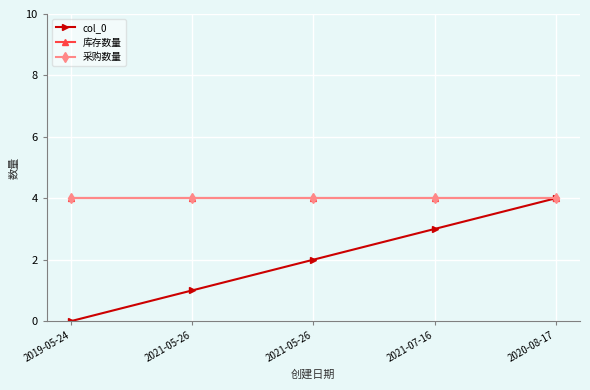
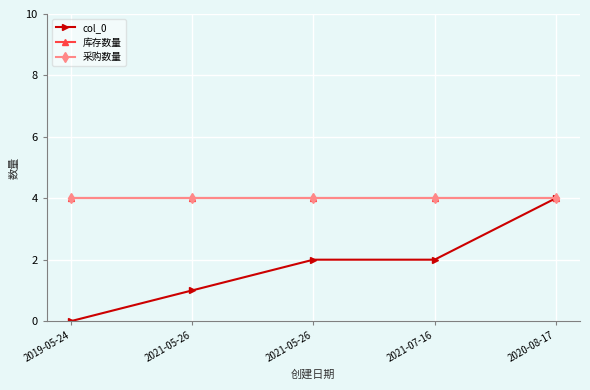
col_0, 2021-07-16: 3 -> 2
